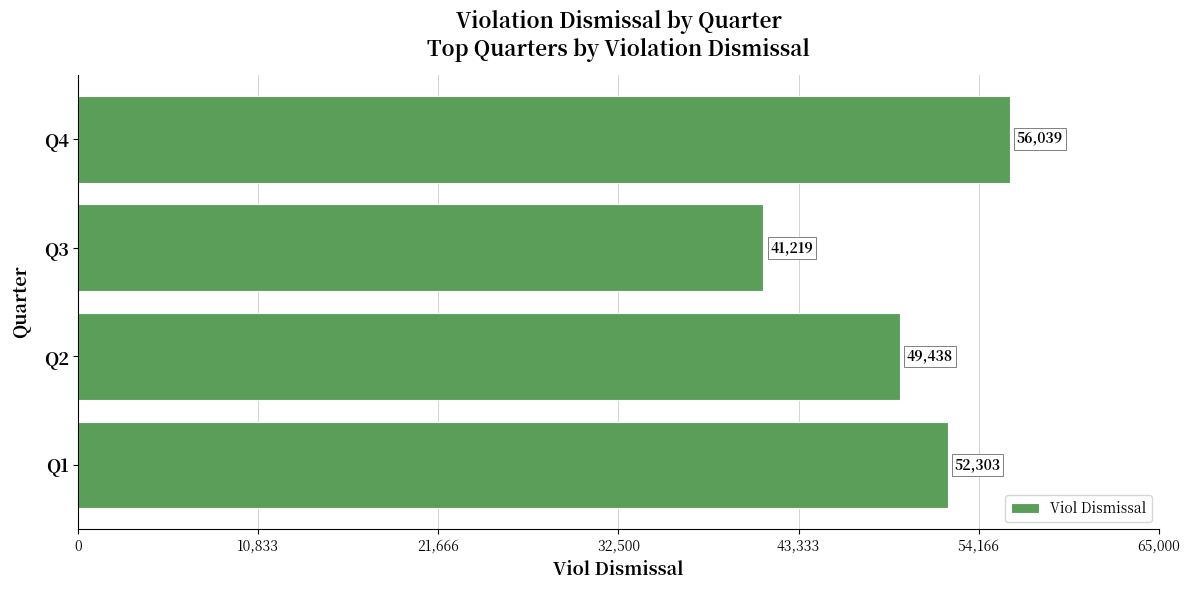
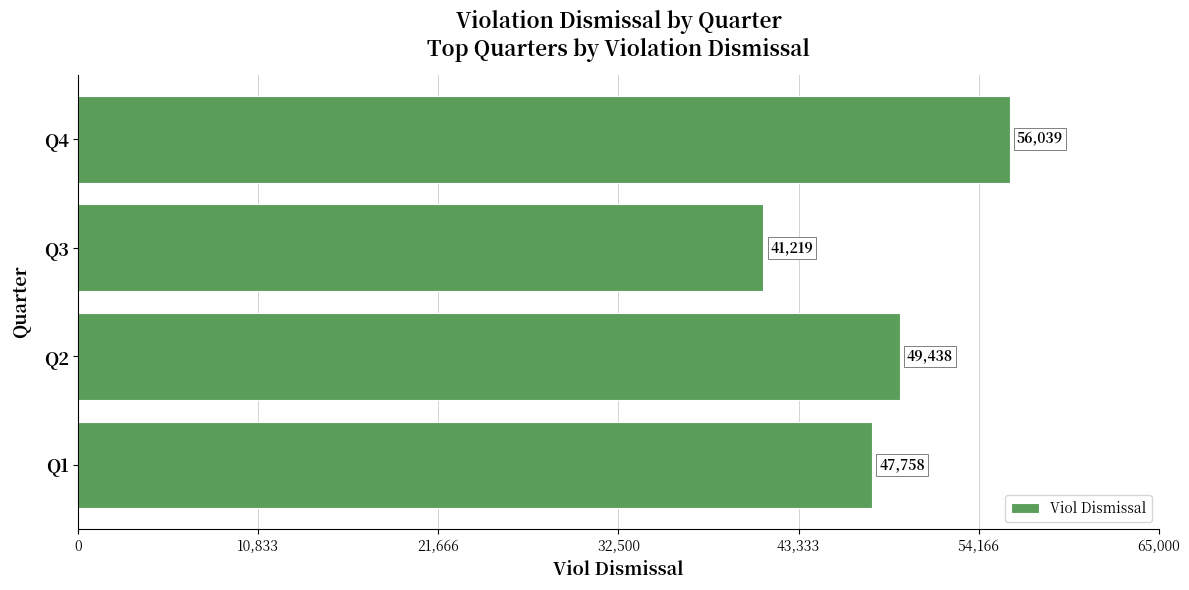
Q1: 52,303 -> 47,758
